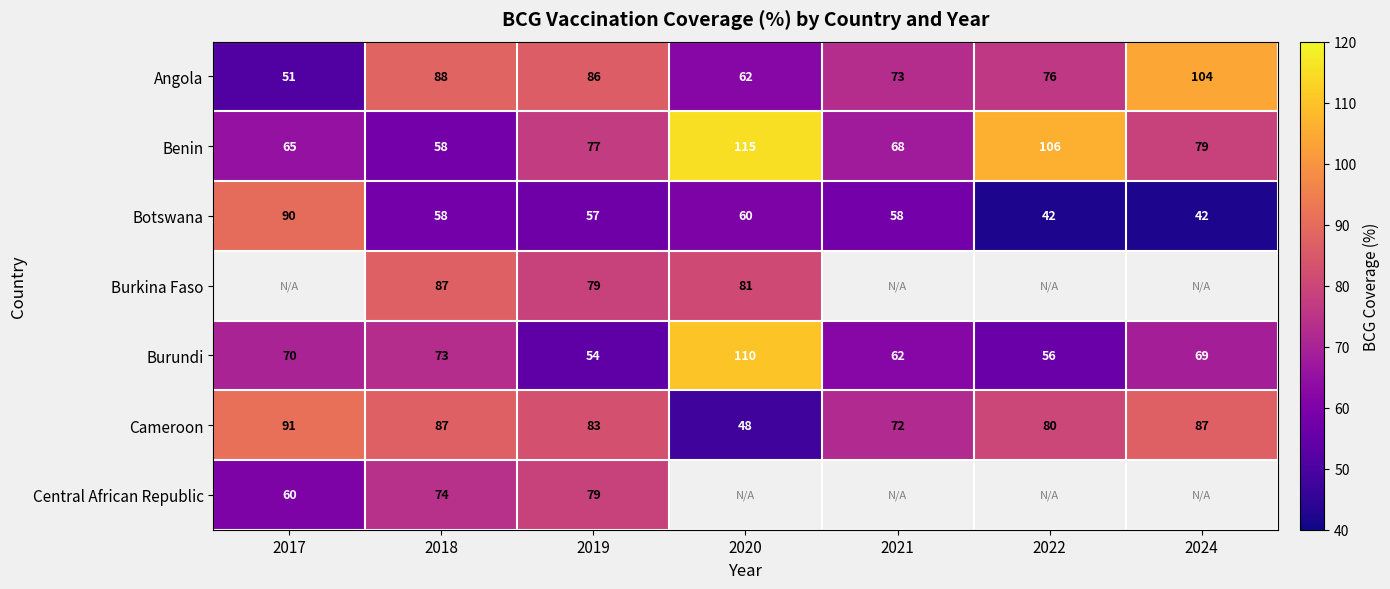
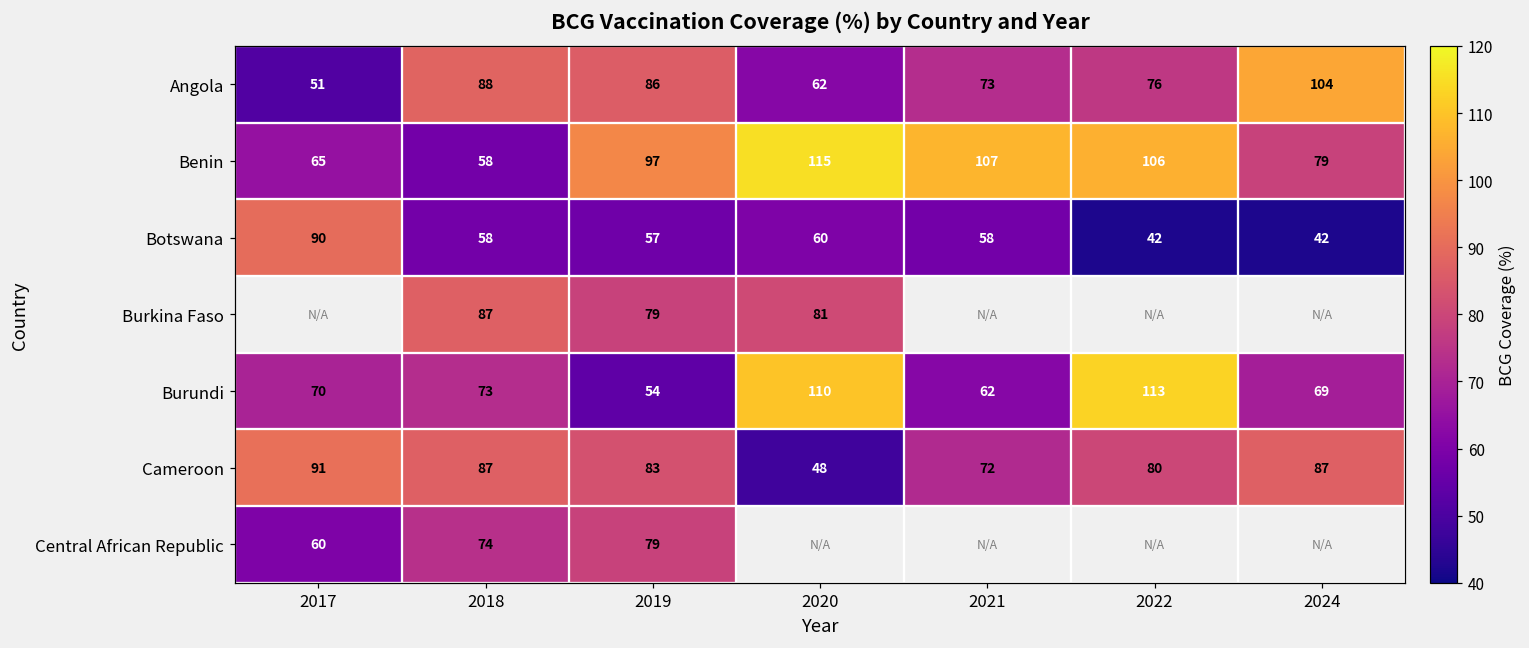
Benin, 2019: 77 -> 97
Benin, 2021: 68 -> 107
Burundi, 2022: 56 -> 113
